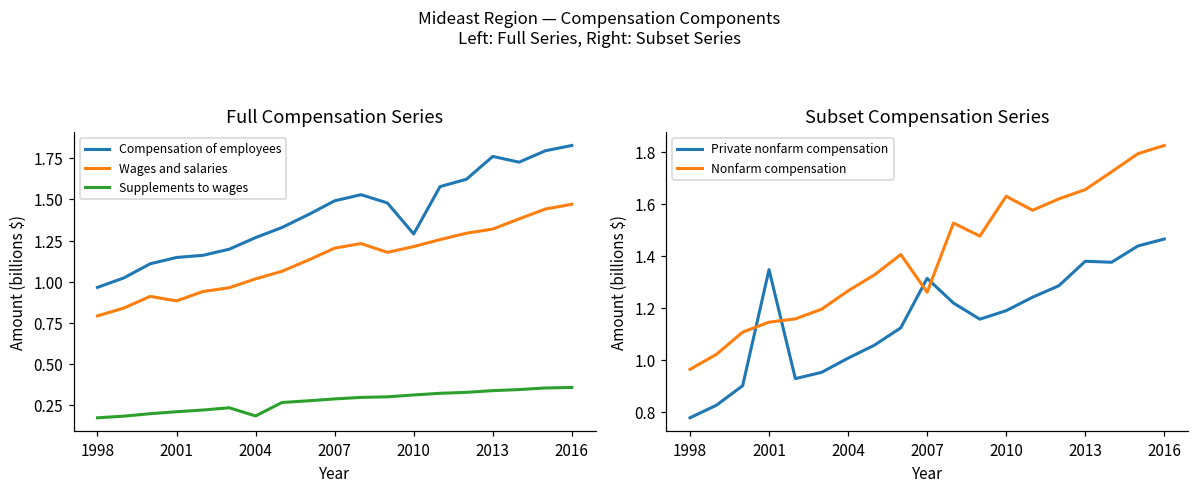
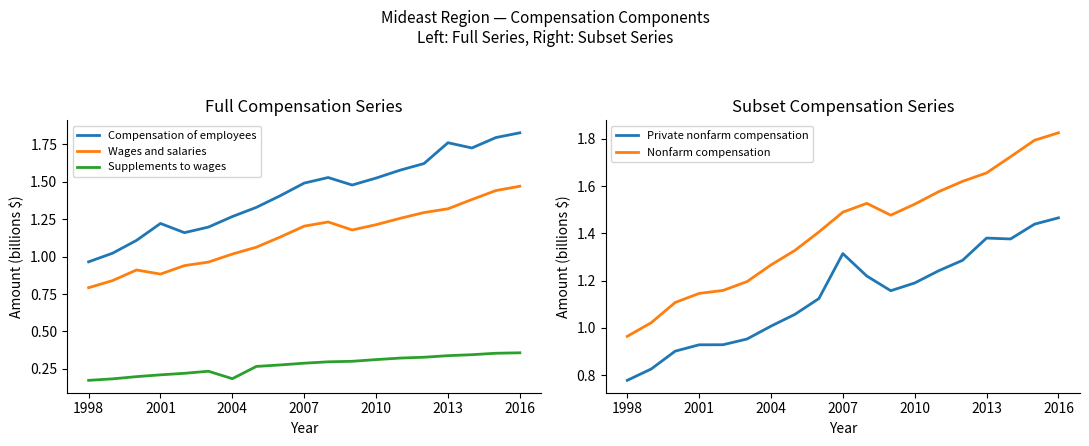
Full Compensation Series, Compensation of employees, 2001: 1.15 -> 1.22
Full Compensation Series, Compensation of employees, 2010: 1.29 -> 1.52
Subset Compensation Series, Private nonfarm compensation, 2001: 1.35 -> 0.93
Subset Compensation Series, Nonfarm compensation, 2007: 1.26 -> 1.49
Subset Compensation Series, Nonfarm compensation, 2010: 1.63 -> 1.52
